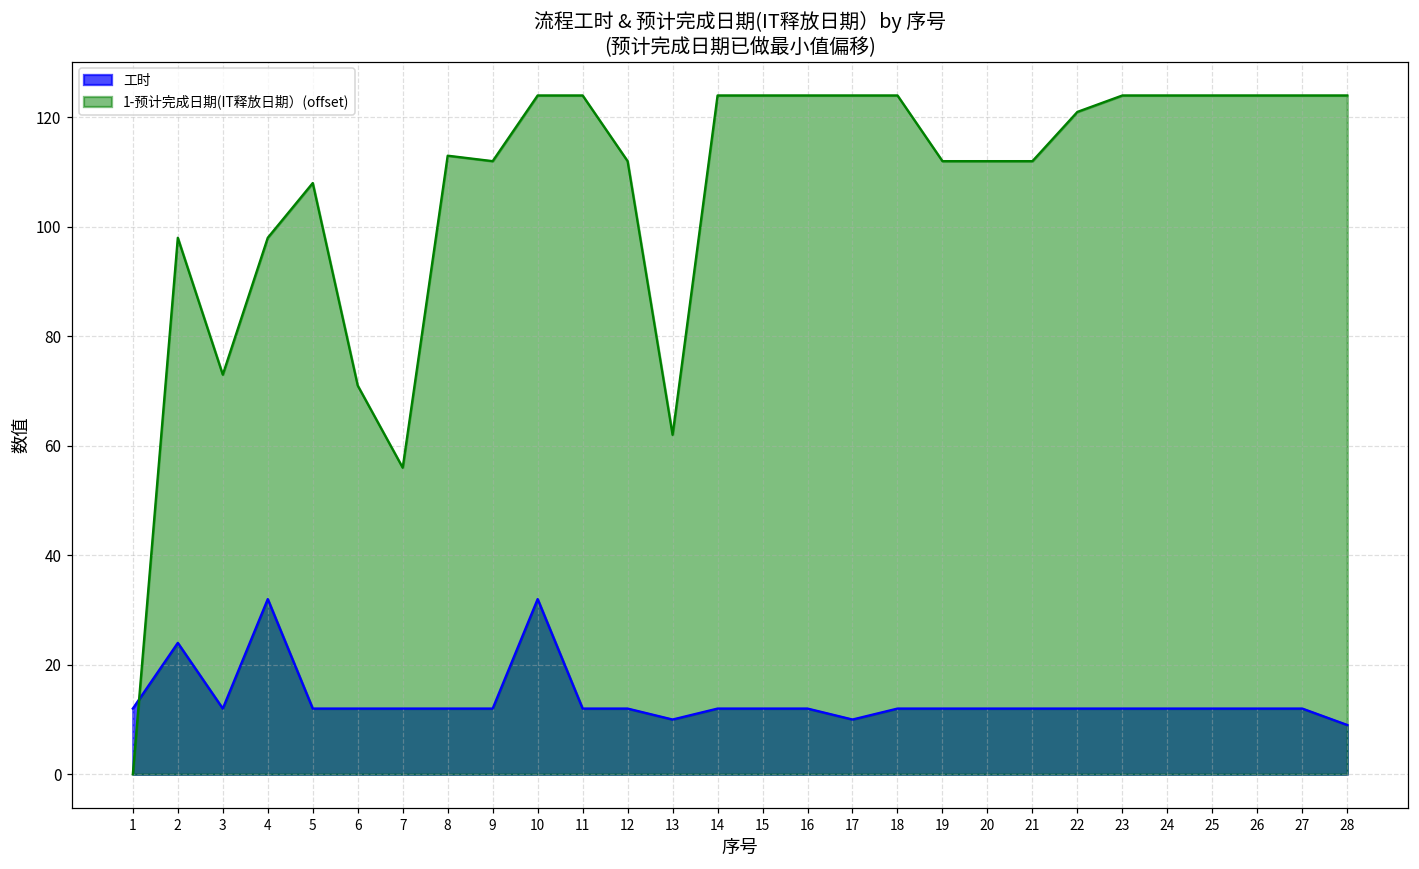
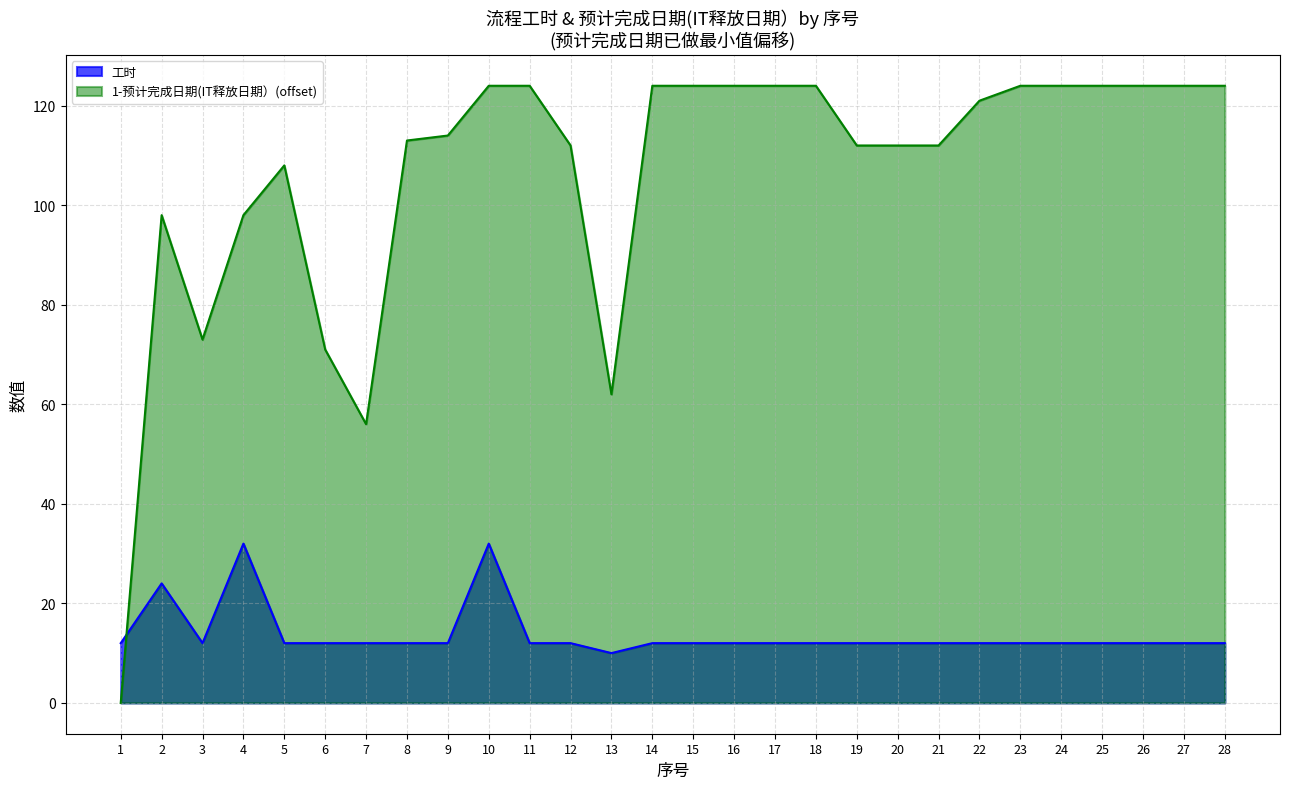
1-预计完成日期(IT释放日期）(offset), 9: 112 -> 114
工时, 17: 10 -> 12
工时, 28: 9 -> 12
